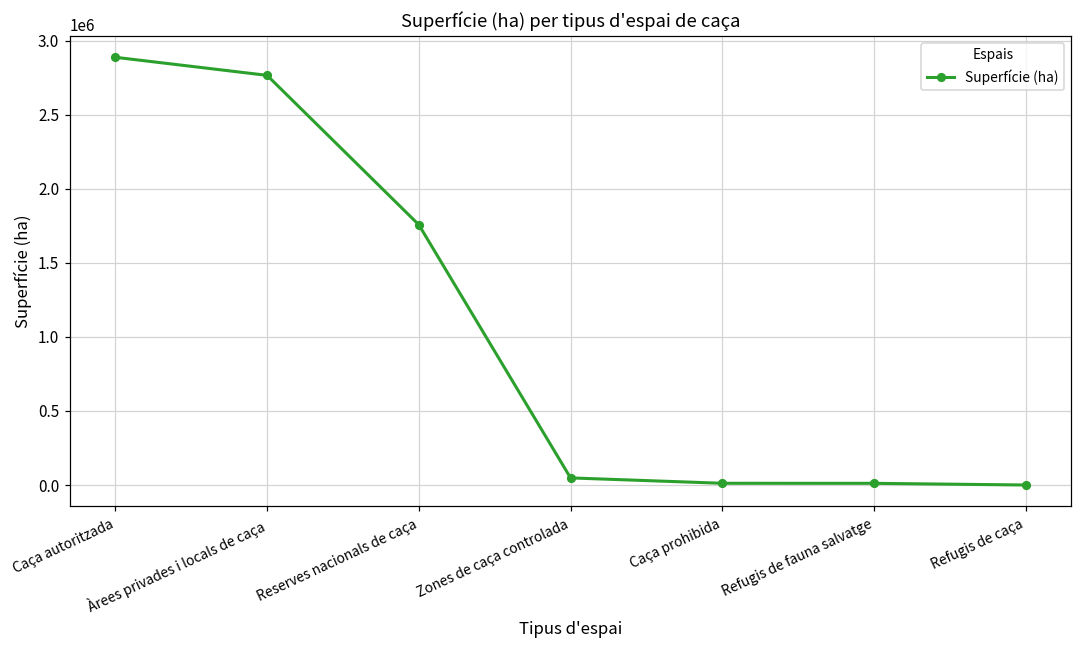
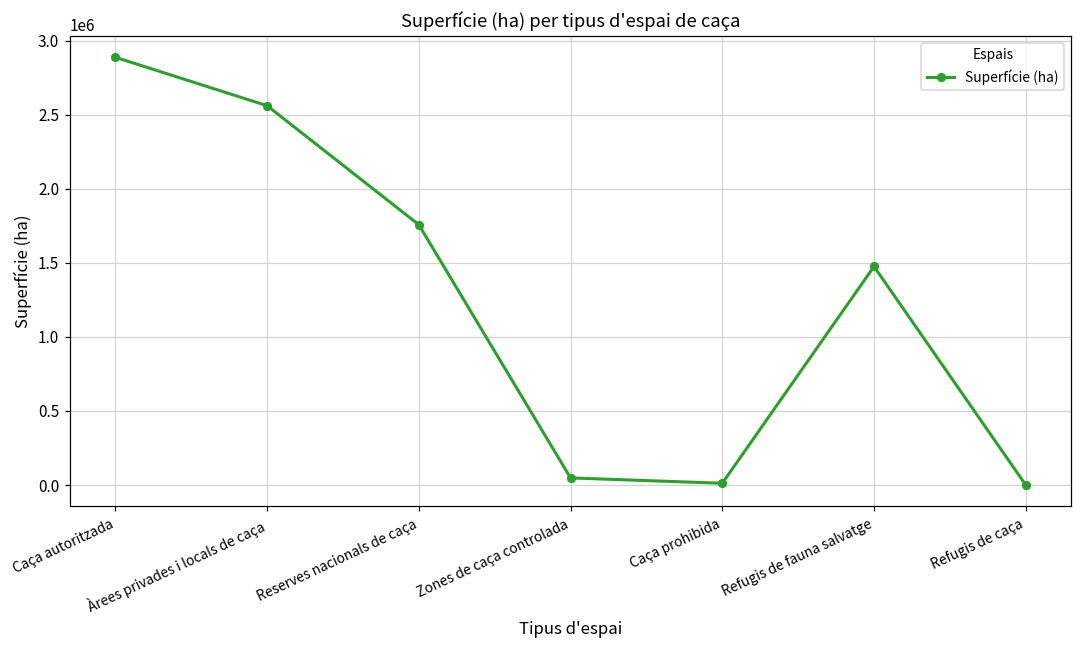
Àrees privades i locals de caça: 2770000 -> 2560000
Refugis de fauna salvatge: 10000 -> 1480000
